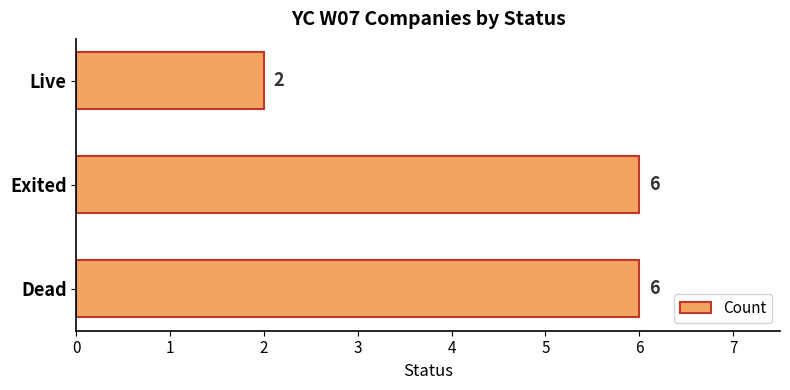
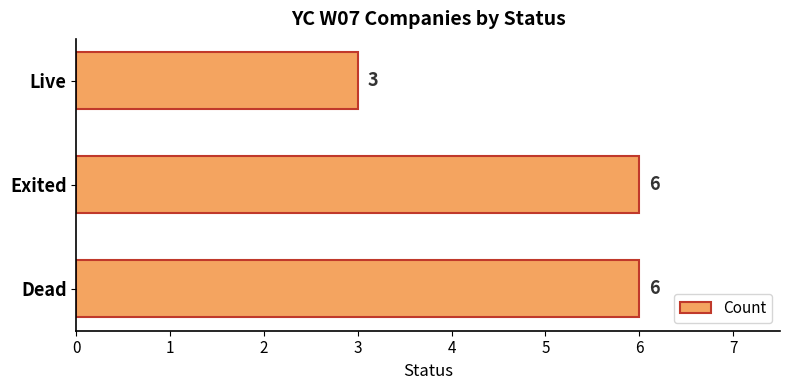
Live: 2 -> 3
